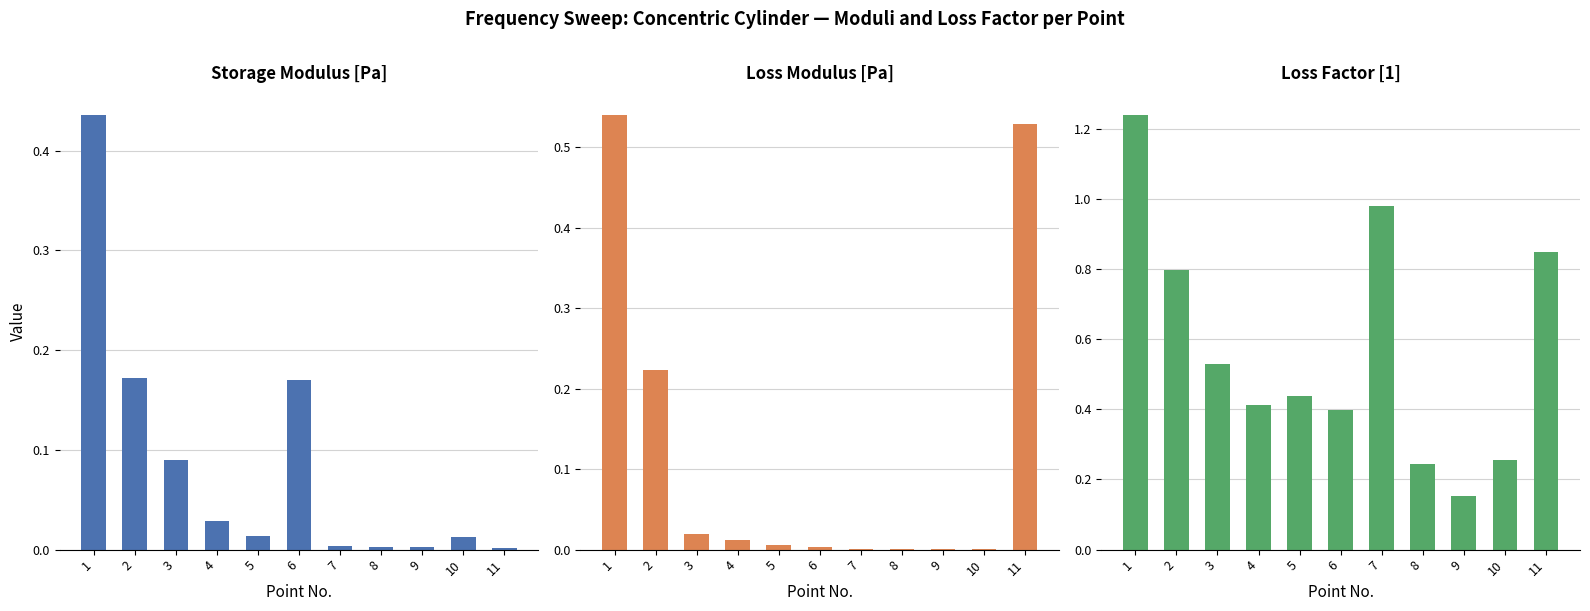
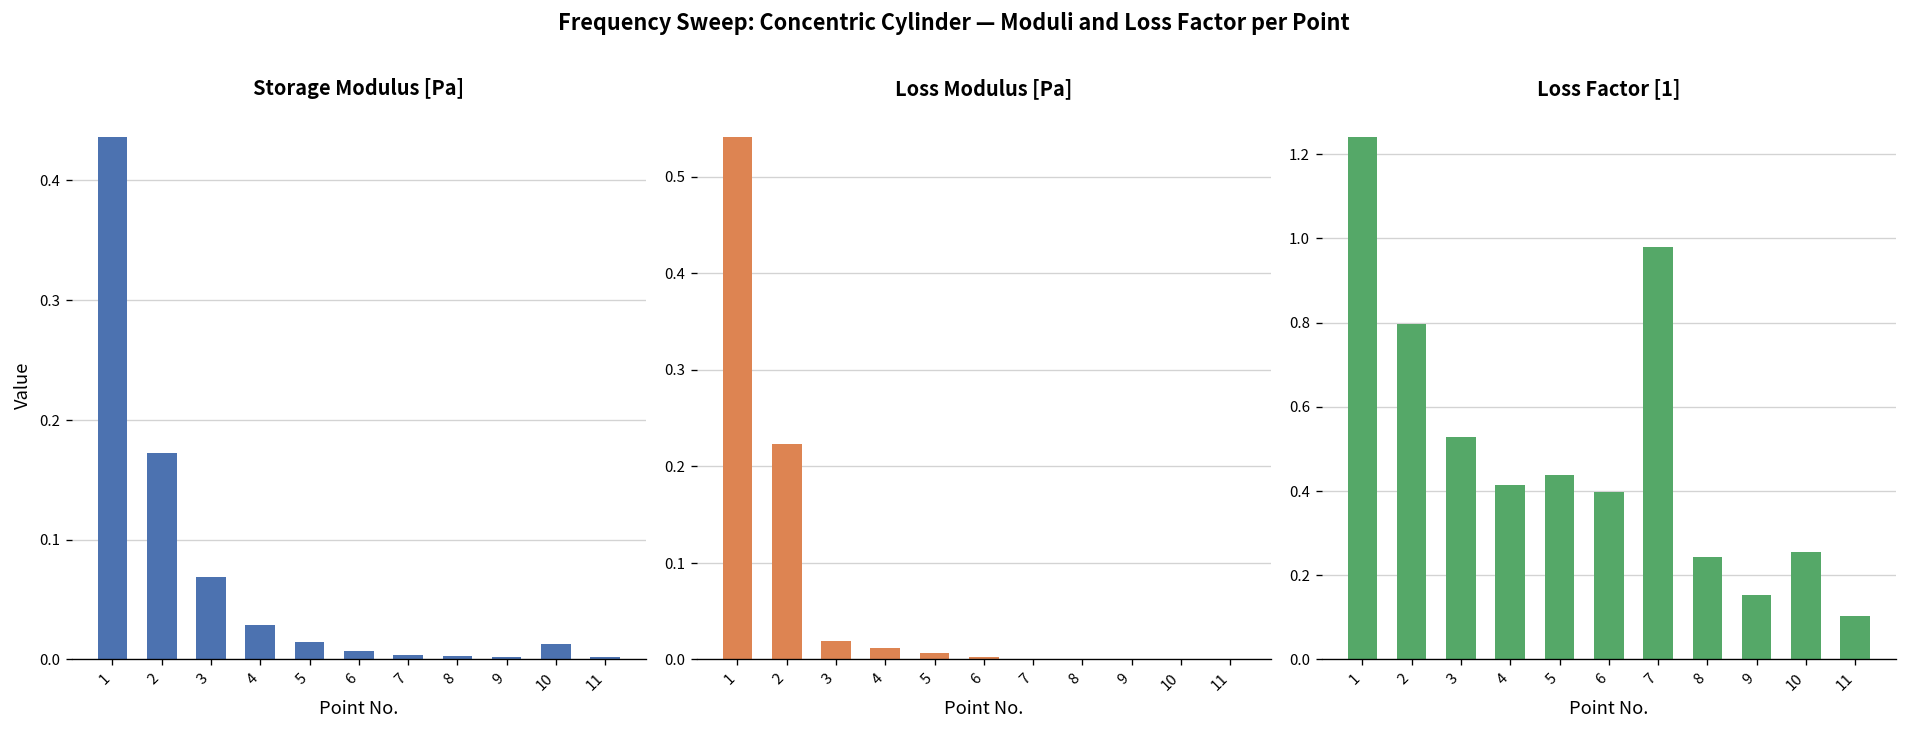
Storage Modulus [Pa], 3: 0.09 -> 0.07
Storage Modulus [Pa], 6: 0.17 -> 0.01
Loss Modulus [Pa], 11: 0.53 -> 0.00
Loss Factor [1], 11: 0.85 -> 0.10
